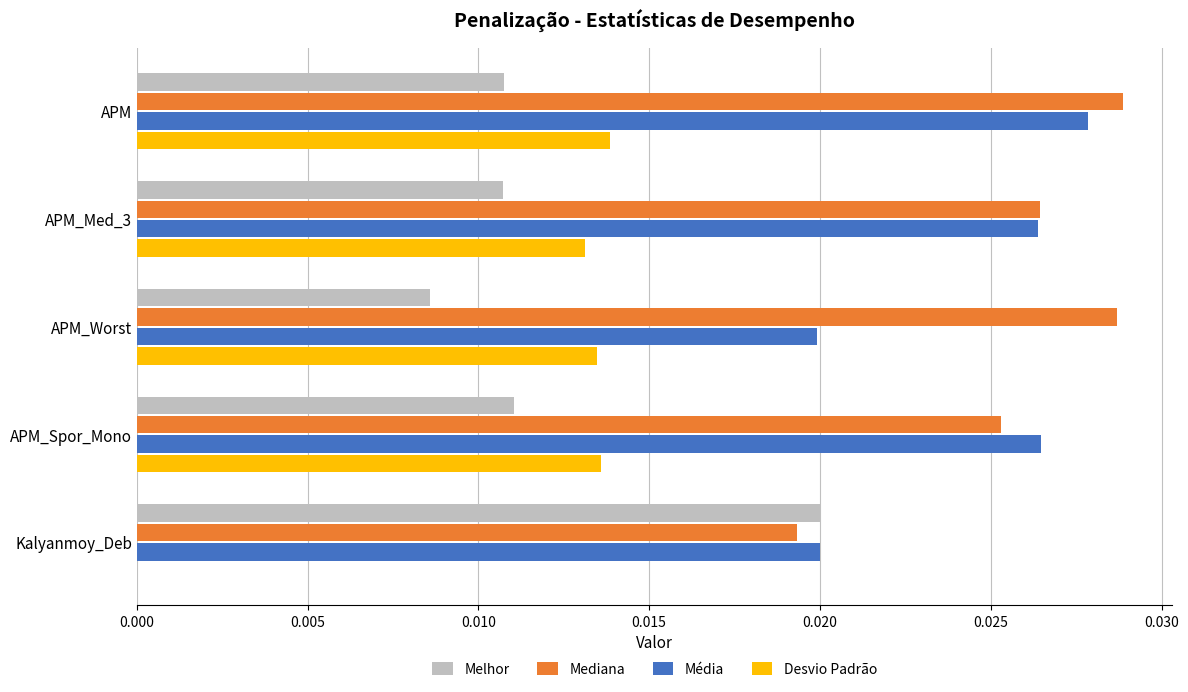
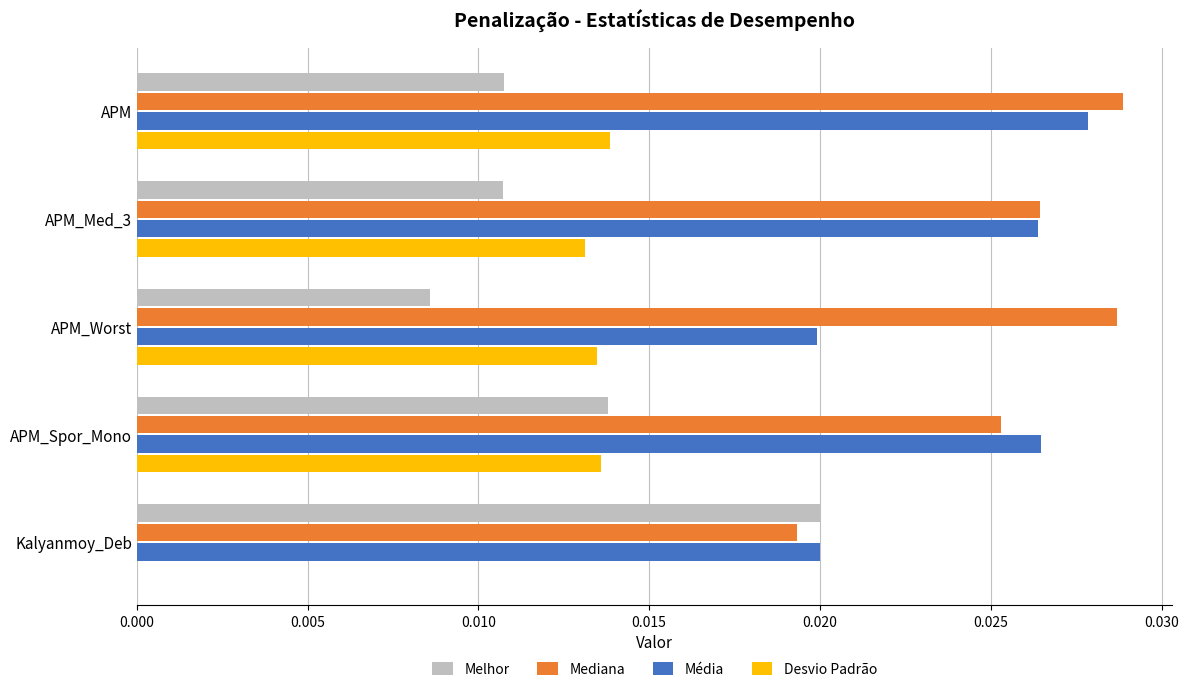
Melhor, APM_Spor_Mono: 0.0111 -> 0.0138
